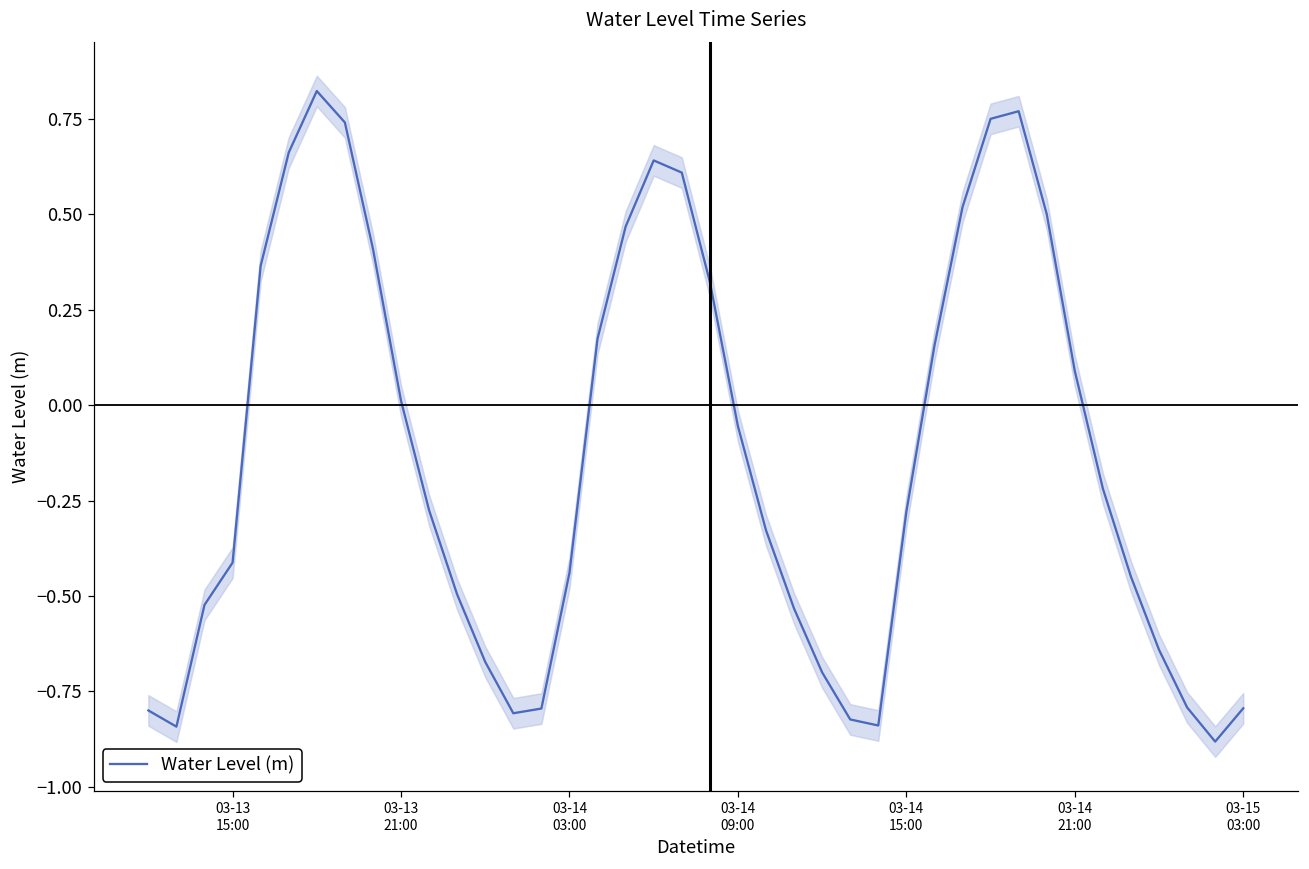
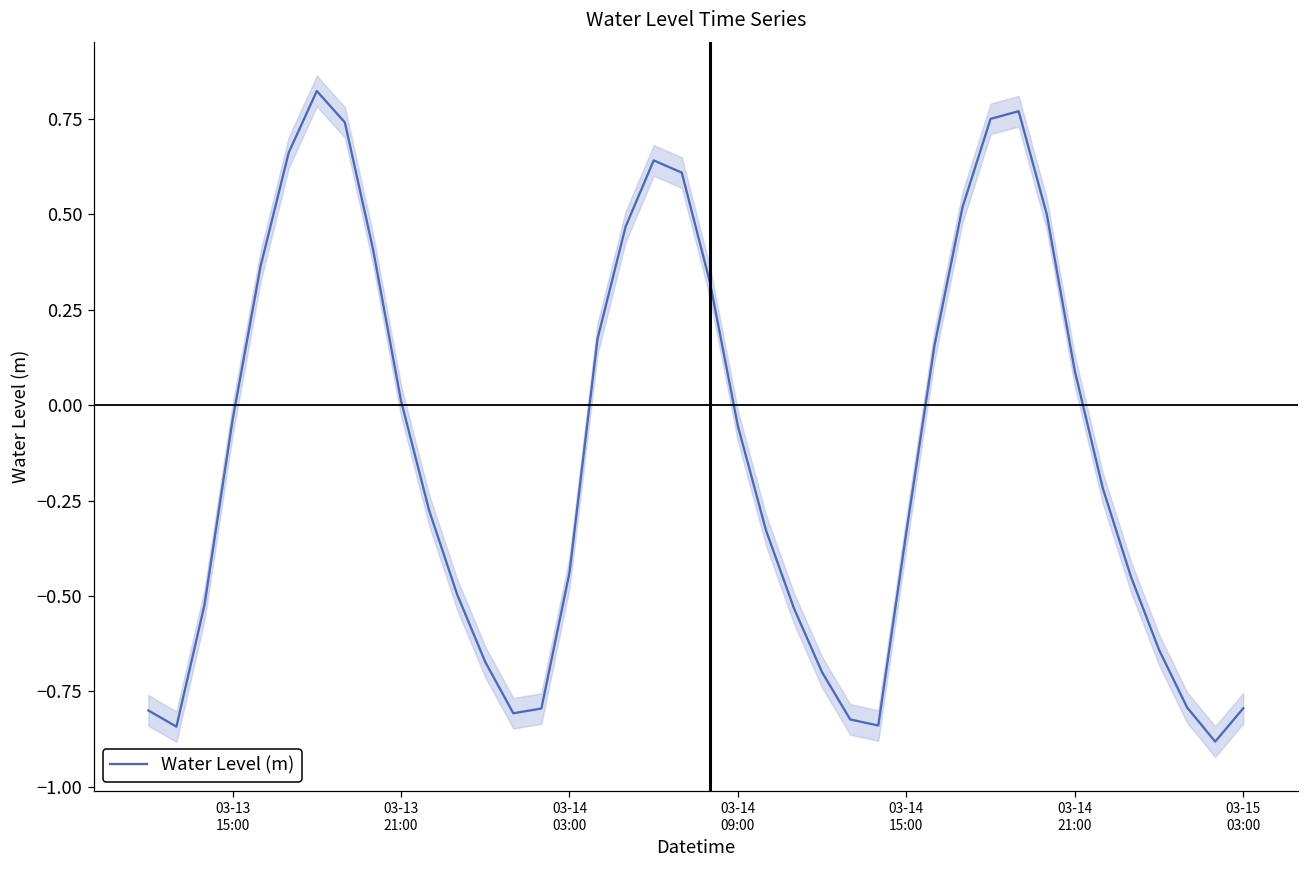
Water Level (m), 03-13 15:00: -0.41 -> -0.04
Water Level (m), 03-14 15:00: -0.28 -> -0.33
